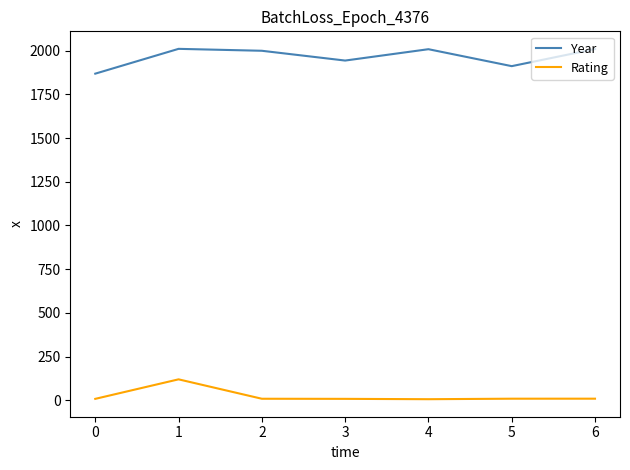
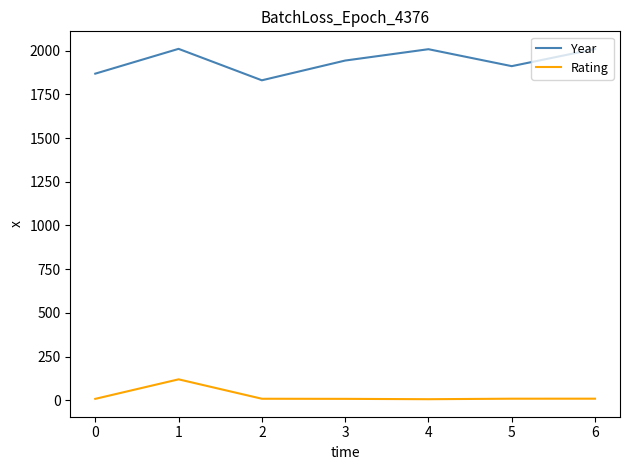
Year, 2: 2000 -> 1830
